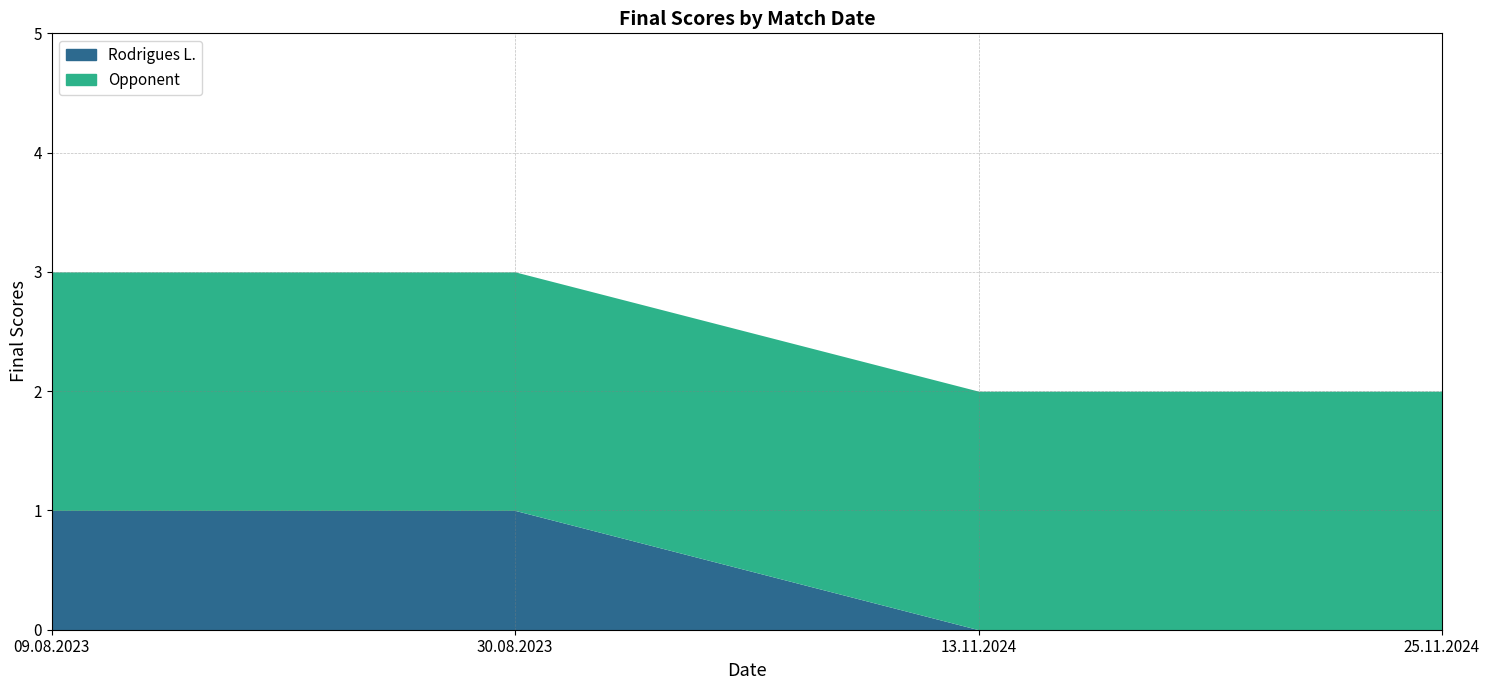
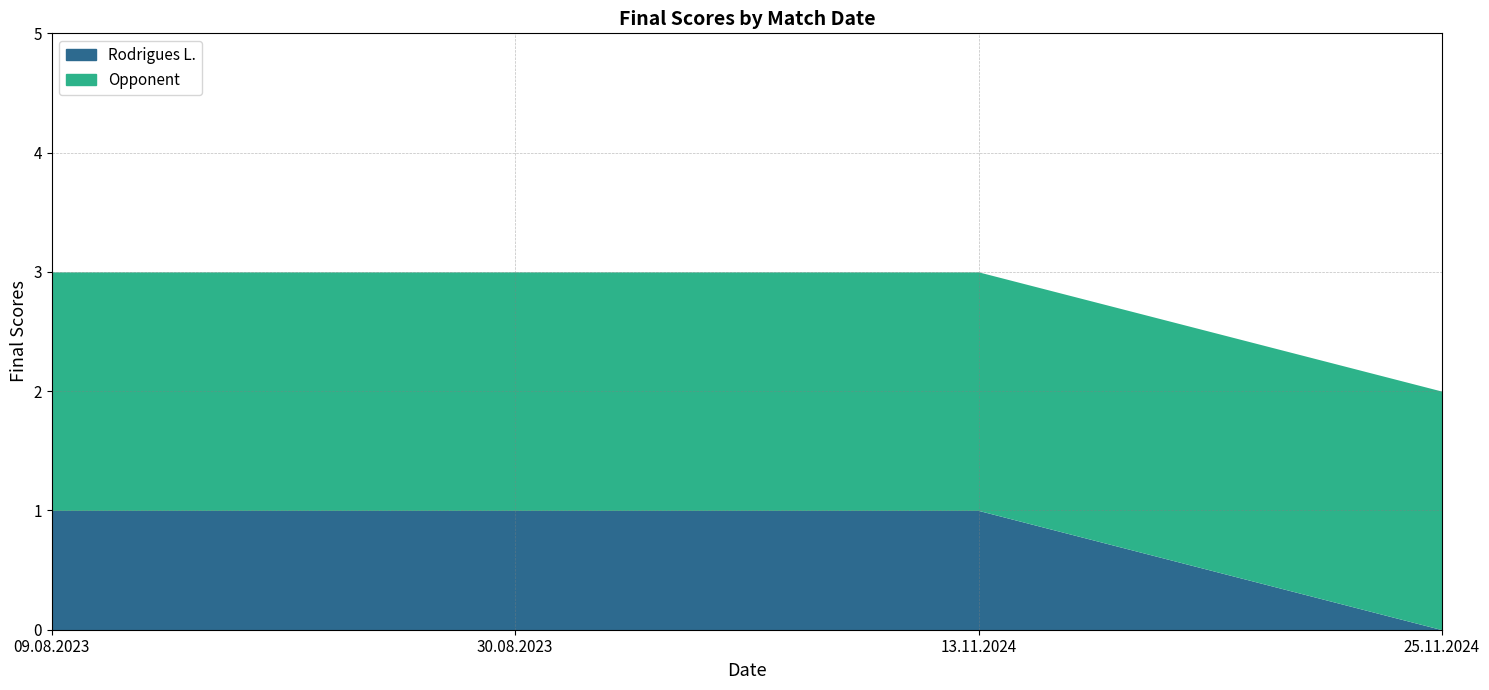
Rodrigues L., 13.11.2024: 0 -> 1
